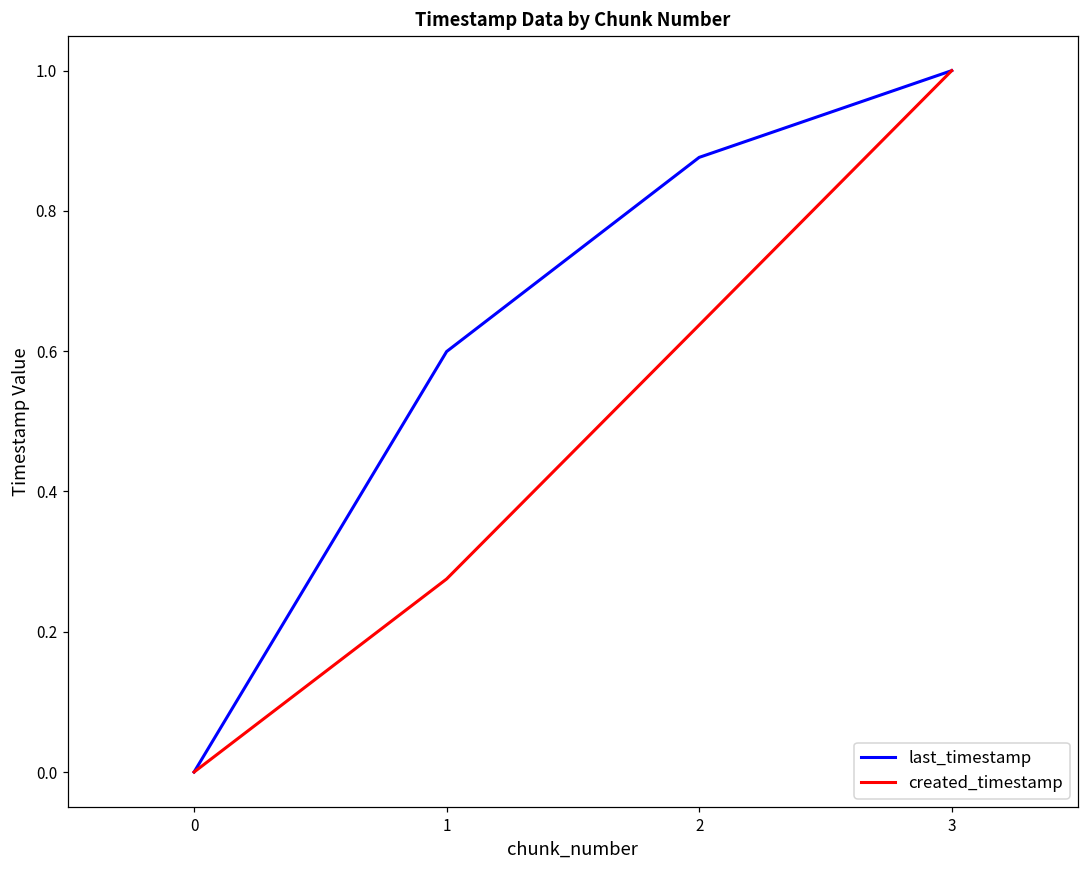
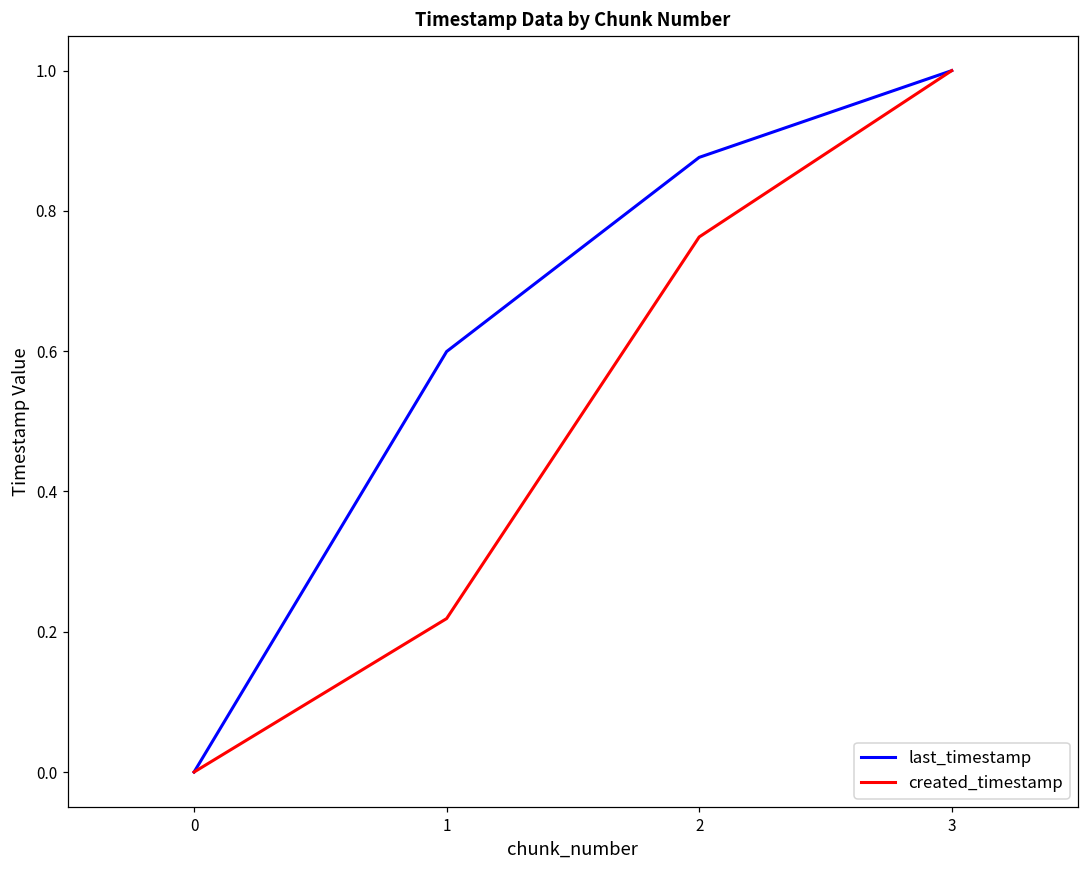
created_timestamp, 1: 0.28 -> 0.22
created_timestamp, 2: 0.64 -> 0.76
